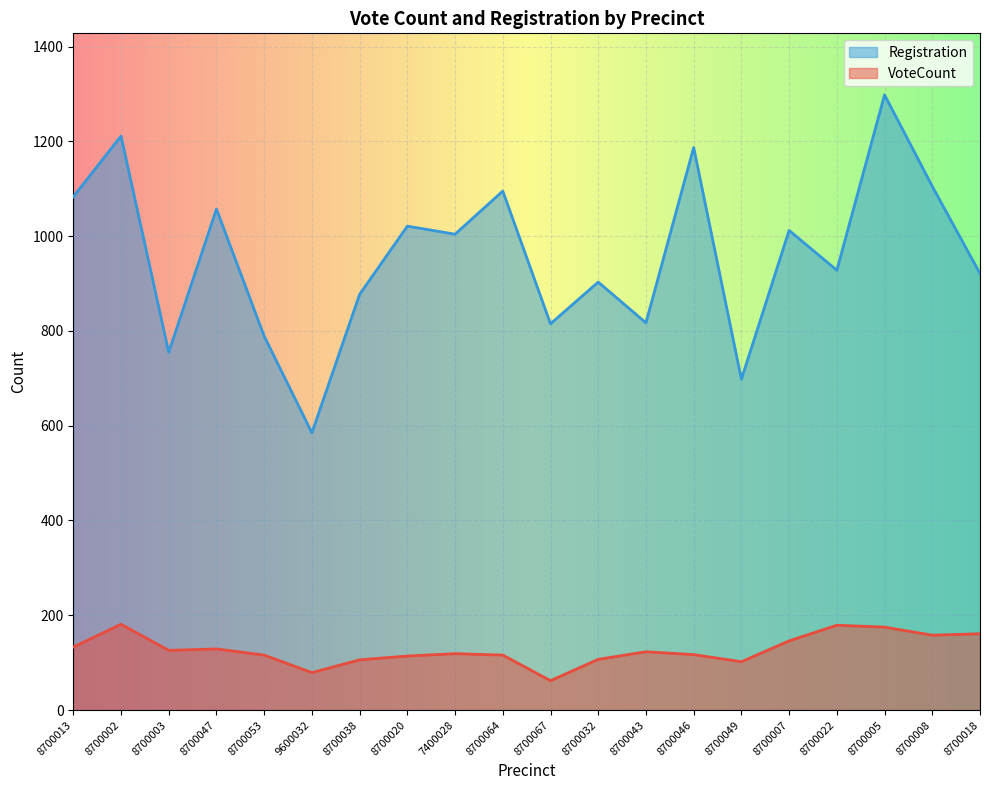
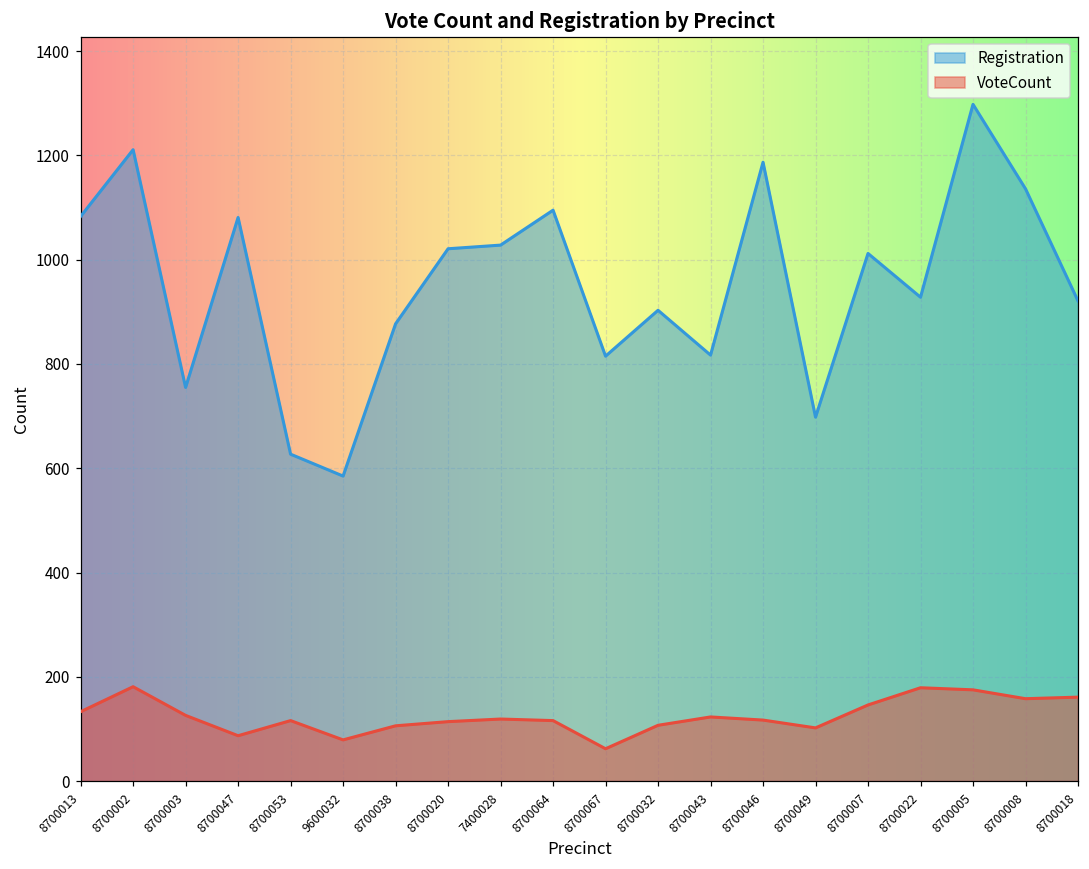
Registration, 8700047: 1060 -> 1080
VoteCount, 8700047: 130 -> 90
Registration, 8700053: 790 -> 630
Registration, 7400028: 1000 -> 1030
Registration, 8700008: 1110 -> 1140
